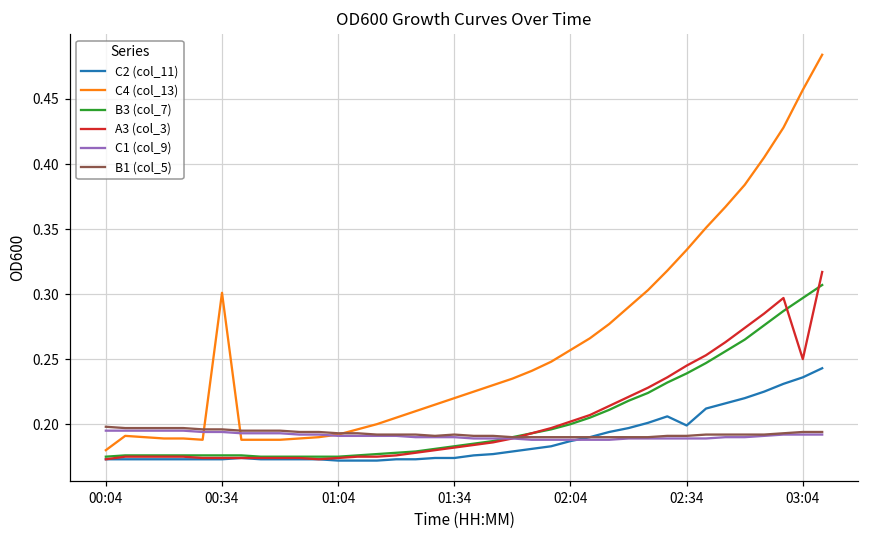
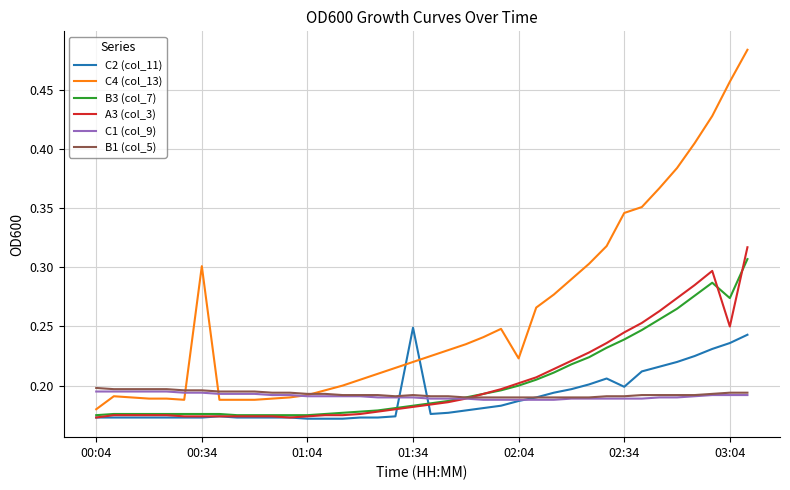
C2 (col_11), 01:34: 0.174 -> 0.249
C4 (col_13), 02:04: 0.257 -> 0.223
C4 (col_13), 02:34: 0.334 -> 0.346
B3 (col_7), 03:04: 0.297 -> 0.274
